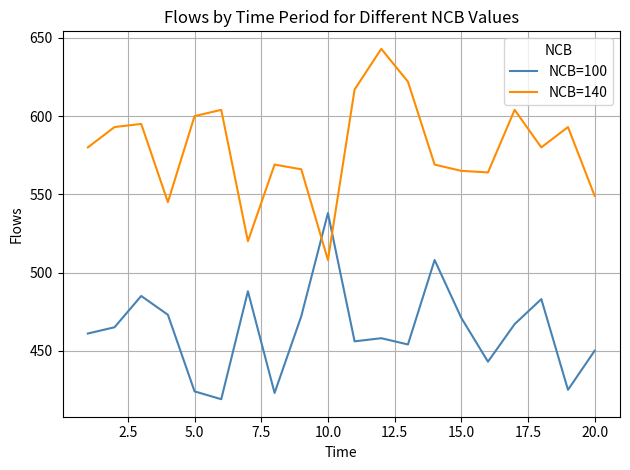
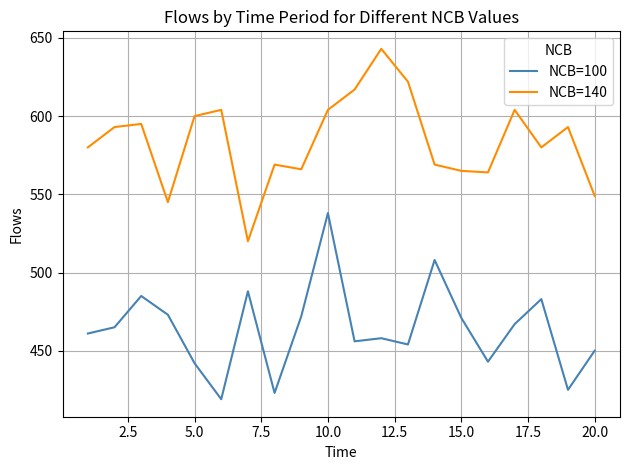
NCB=100, 5.0: 424 -> 442
NCB=140, 10.0: 508 -> 604
